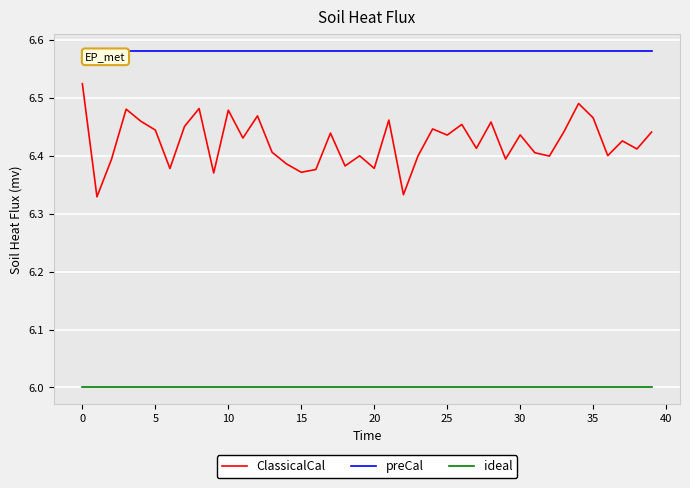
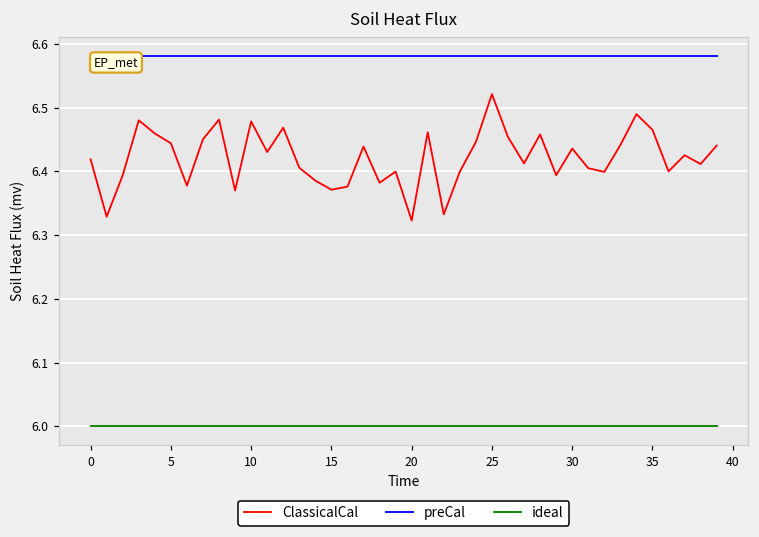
ClassicalCal, 0: 6.52 -> 6.42
ClassicalCal, 20: 6.38 -> 6.32
ClassicalCal, 25: 6.44 -> 6.52
